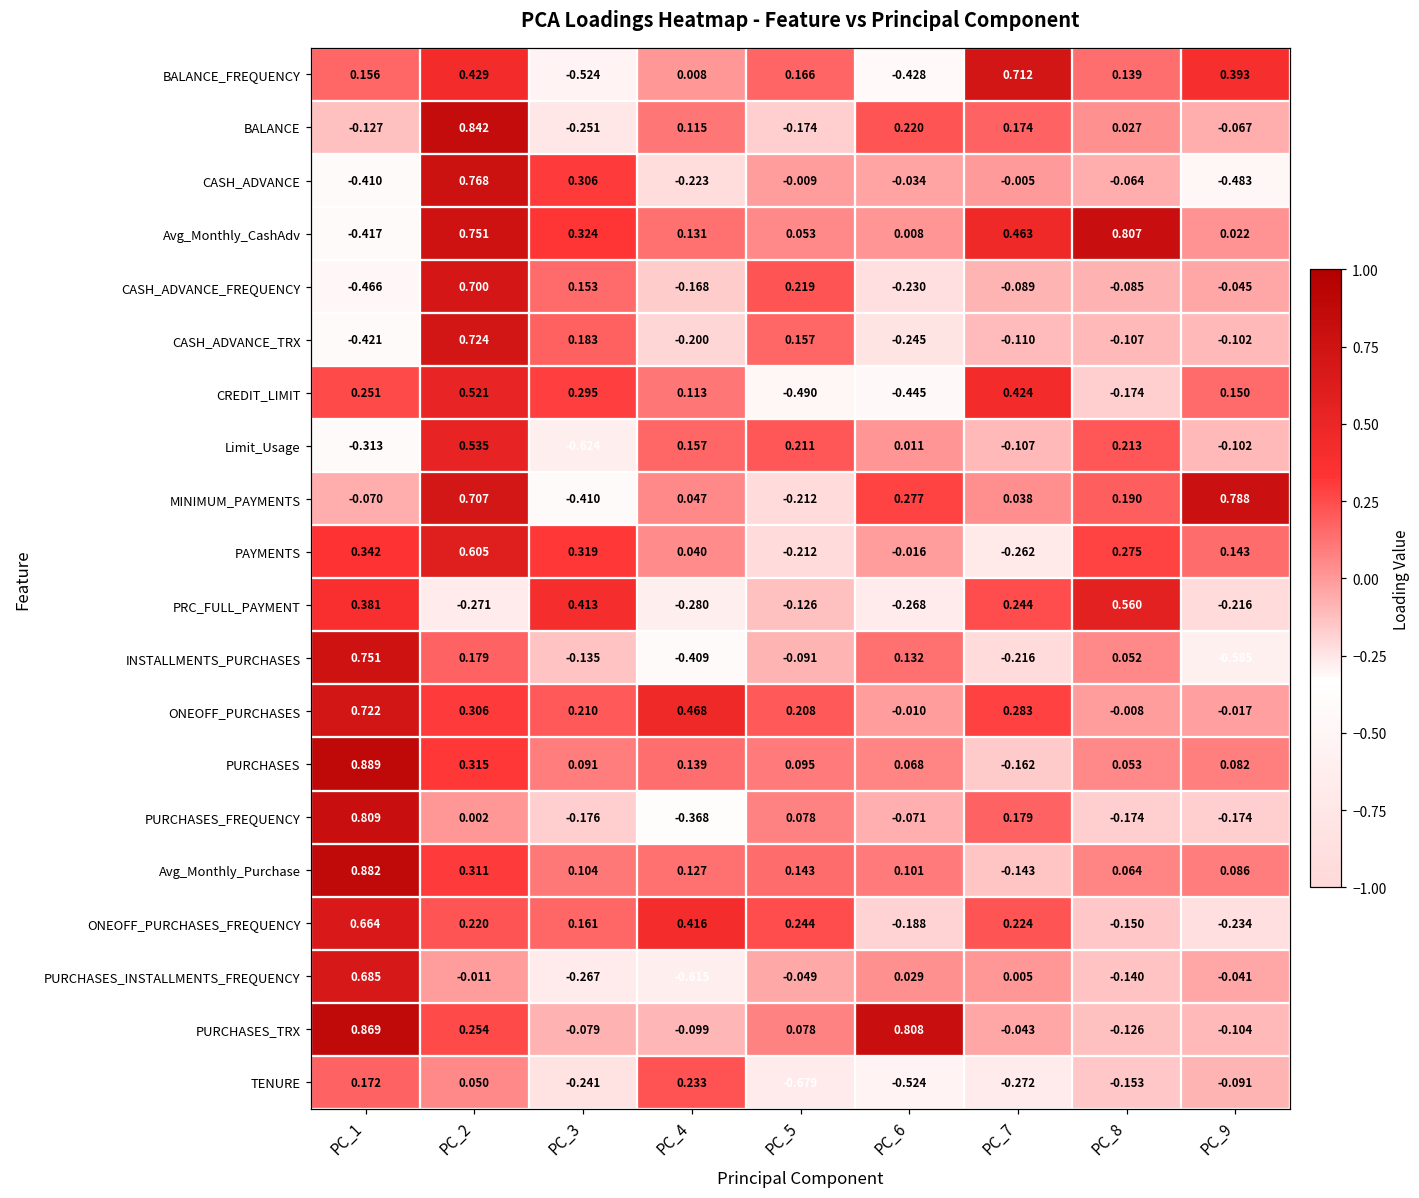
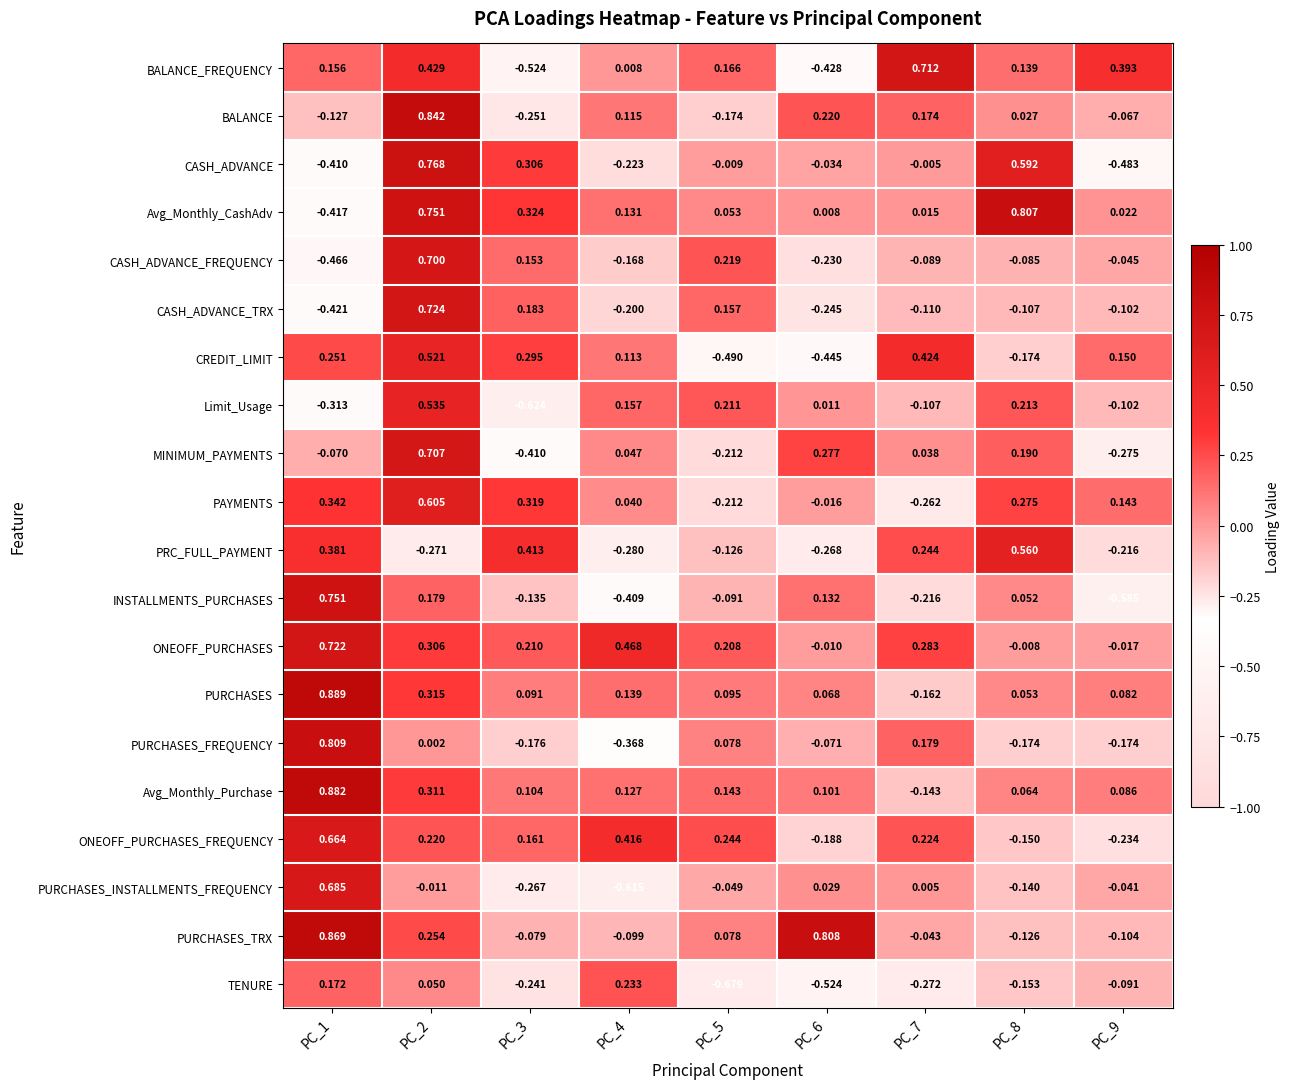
CASH_ADVANCE, PC_8: -0.064 -> 0.592
Avg_Monthly_CashAdv, PC_7: 0.463 -> 0.015
MINIMUM_PAYMENTS, PC_9: 0.788 -> -0.275
